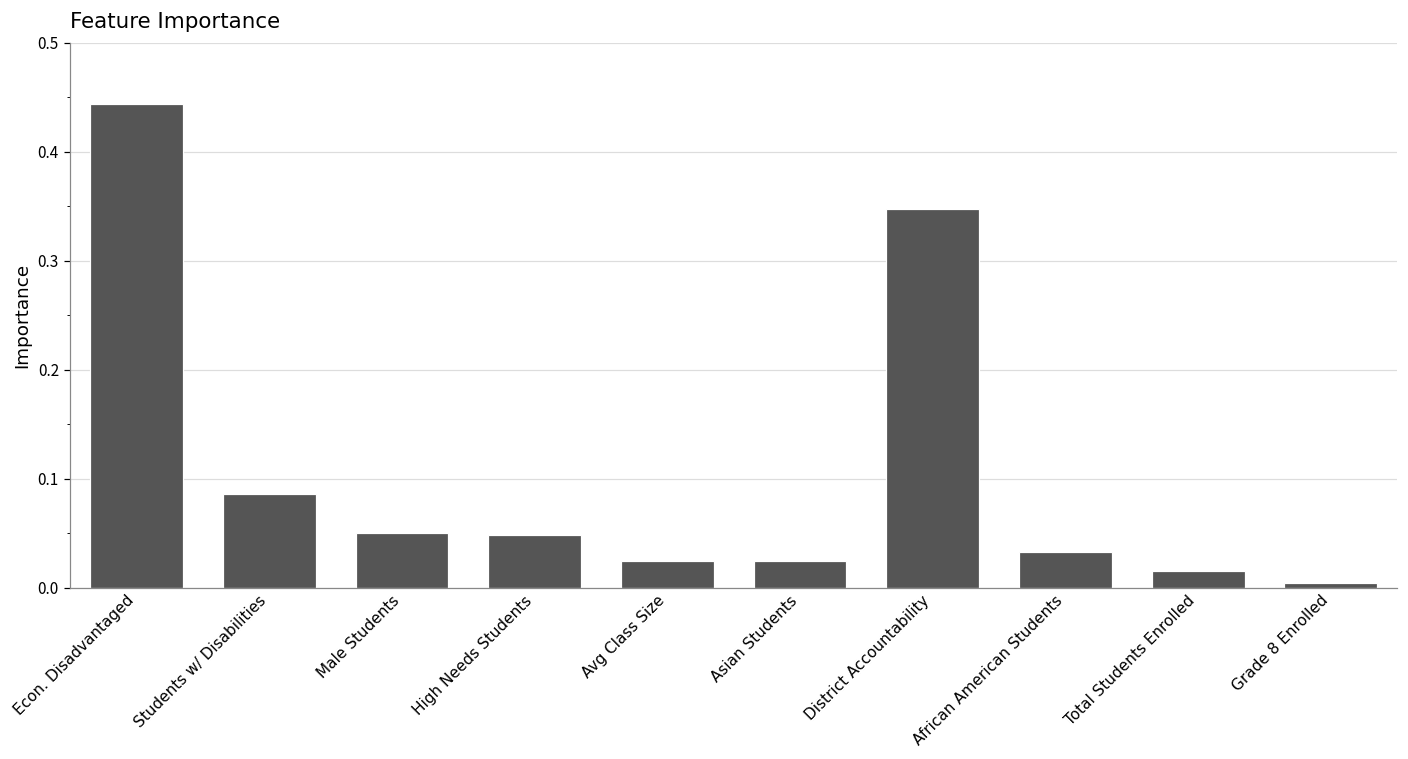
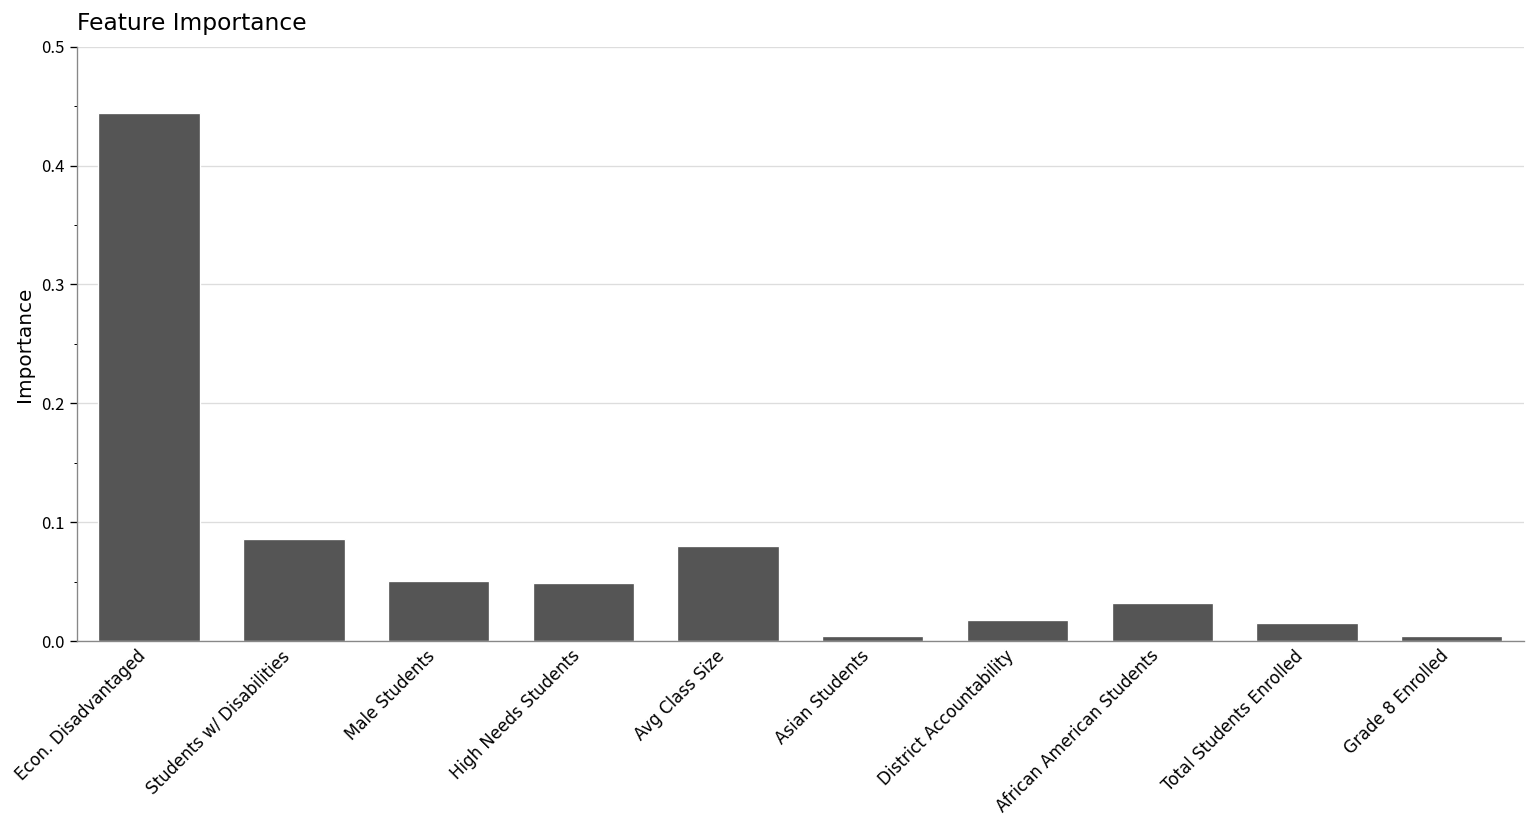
Avg Class Size: 0.02 -> 0.08
Asian Students: 0.02 -> 0.00
District Accountability: 0.35 -> 0.02
